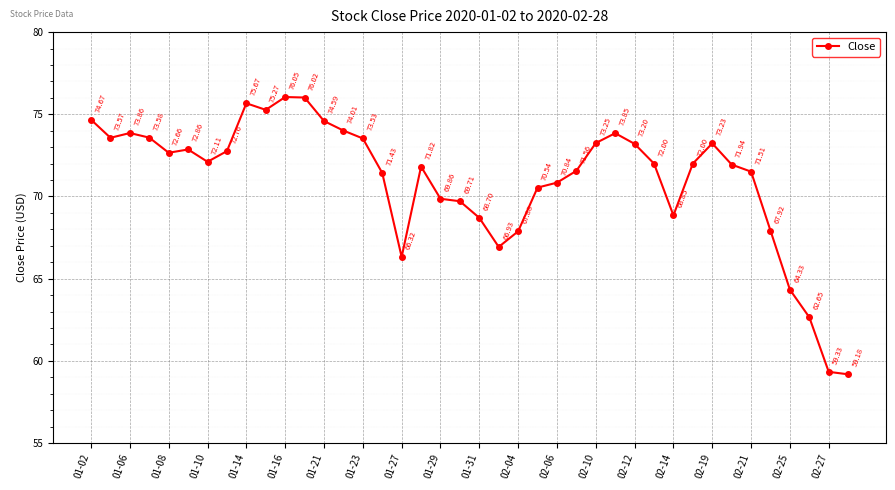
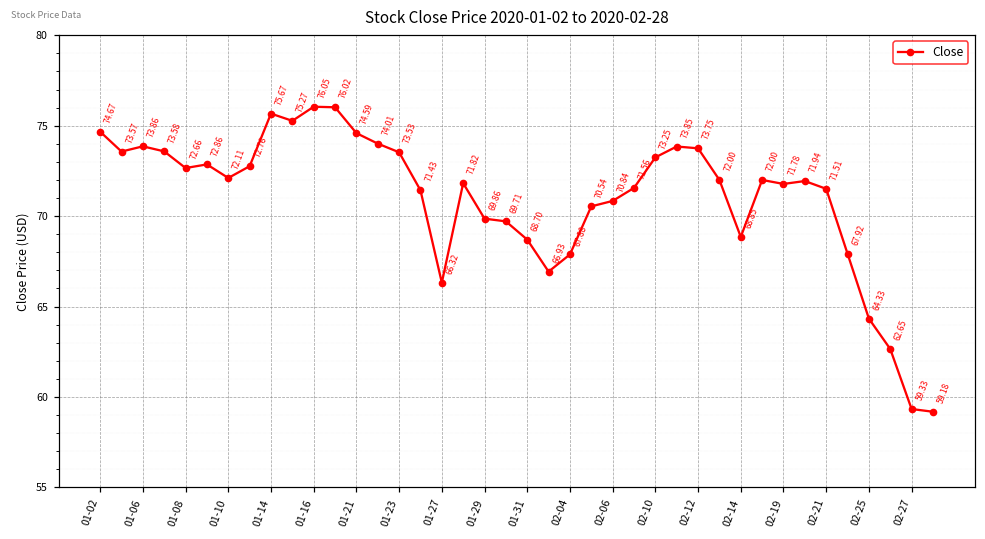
02-12: 73.20 -> 73.75
02-19: 73.23 -> 71.78
